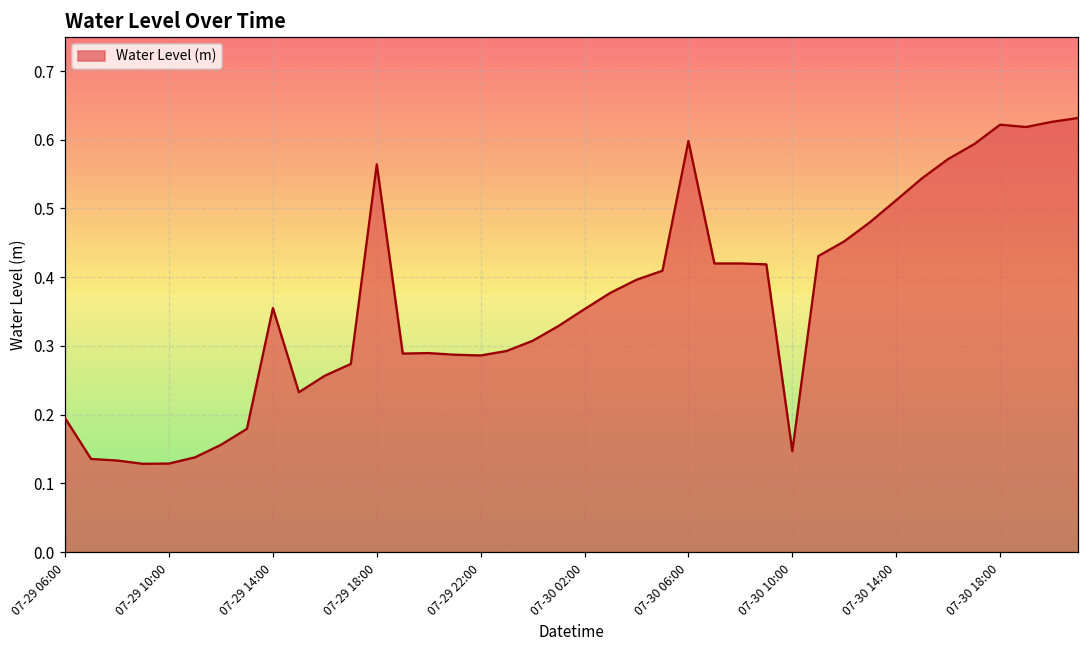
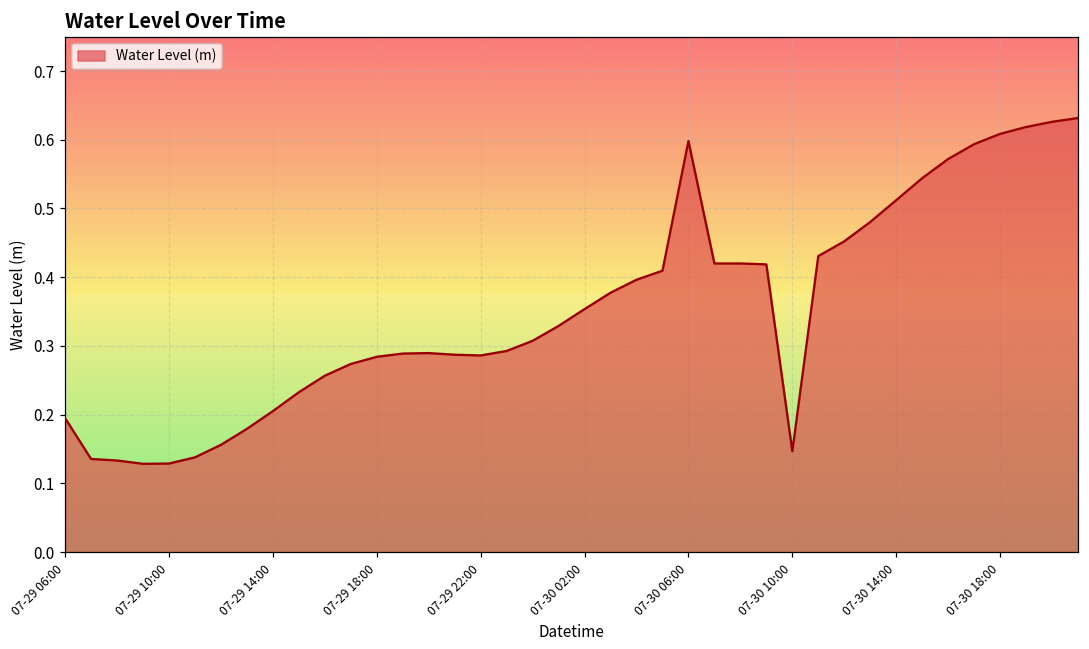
07-29 14:00: 0.36 -> 0.21
07-29 18:00: 0.56 -> 0.28
07-30 18:00: 0.62 -> 0.61
